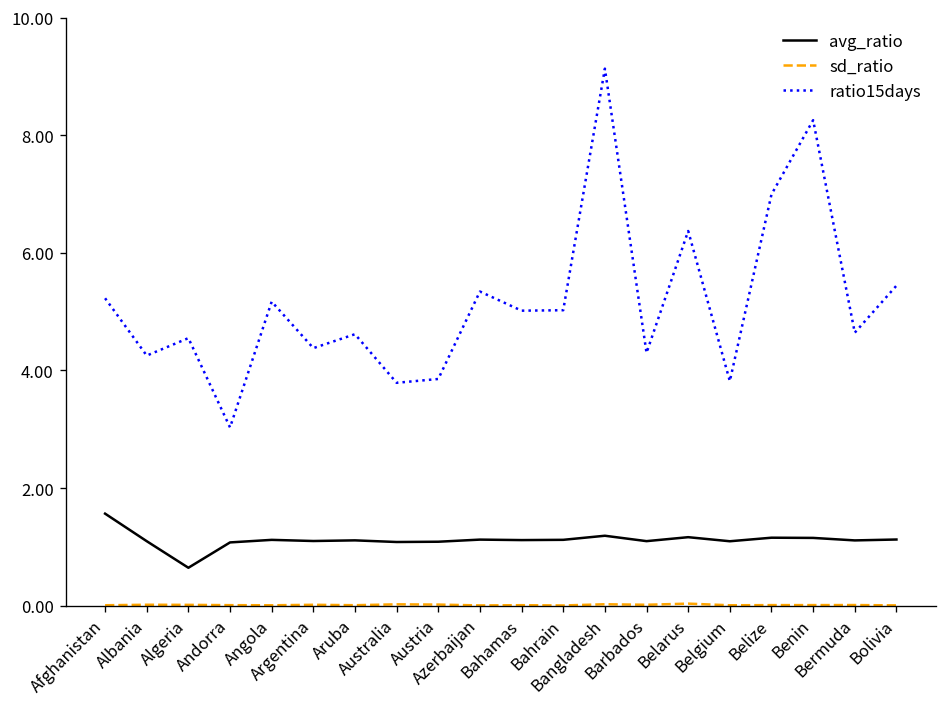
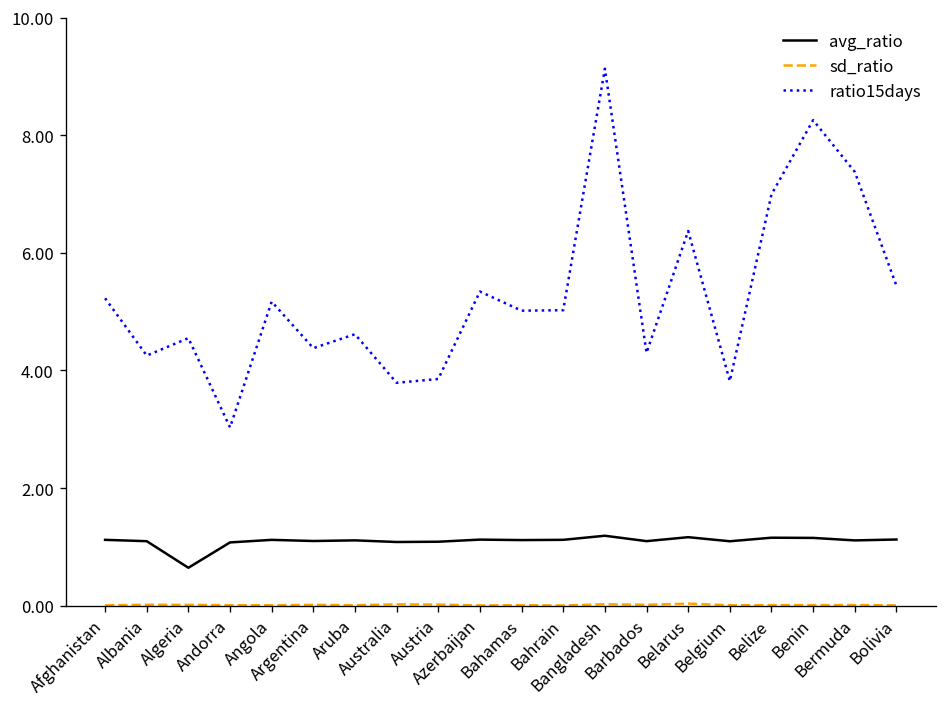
avg_ratio, Afghanistan: 1.6 -> 1.1
ratio15days, Bermuda: 4.6 -> 7.4
